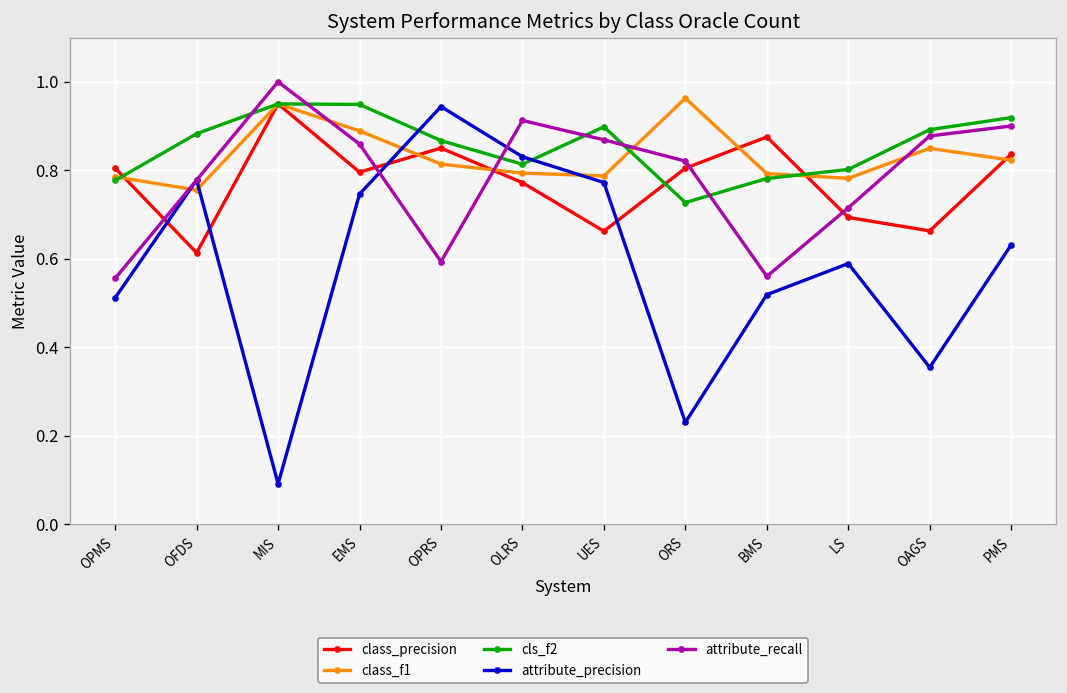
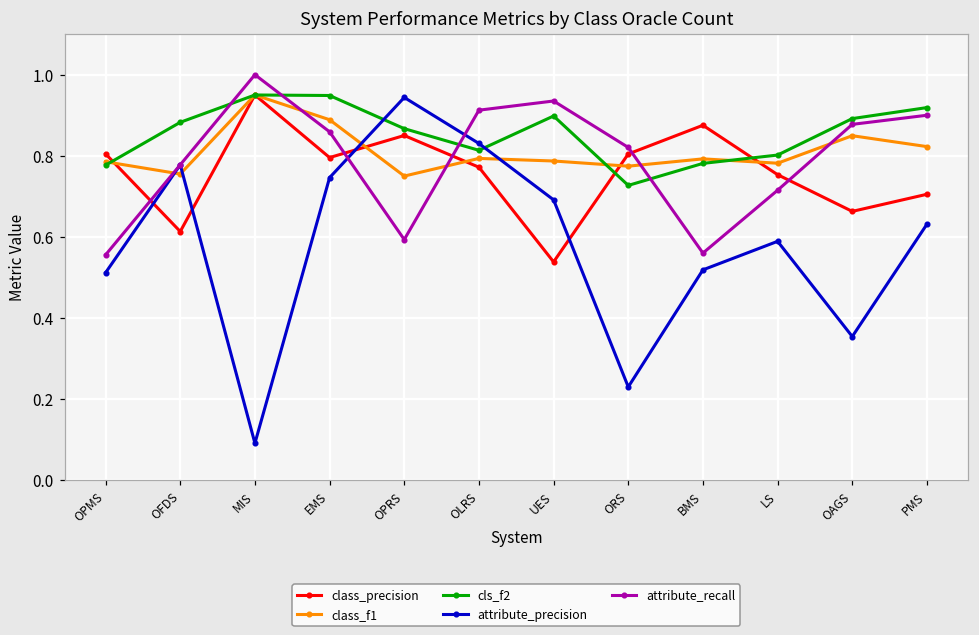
class_f1, OPRS: 0.81 -> 0.75
class_precision, UES: 0.66 -> 0.54
attribute_precision, UES: 0.77 -> 0.69
attribute_recall, UES: 0.87 -> 0.94
class_f1, ORS: 0.96 -> 0.77
class_precision, LS: 0.69 -> 0.75
class_precision, PMS: 0.84 -> 0.71
